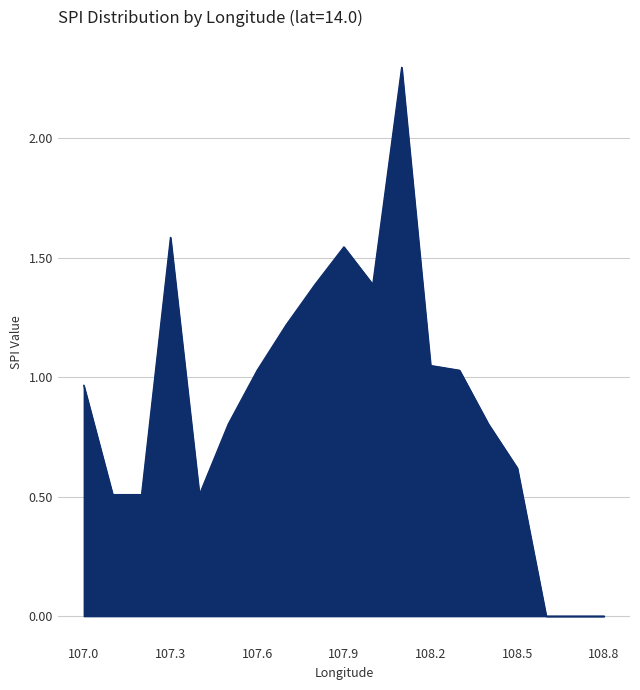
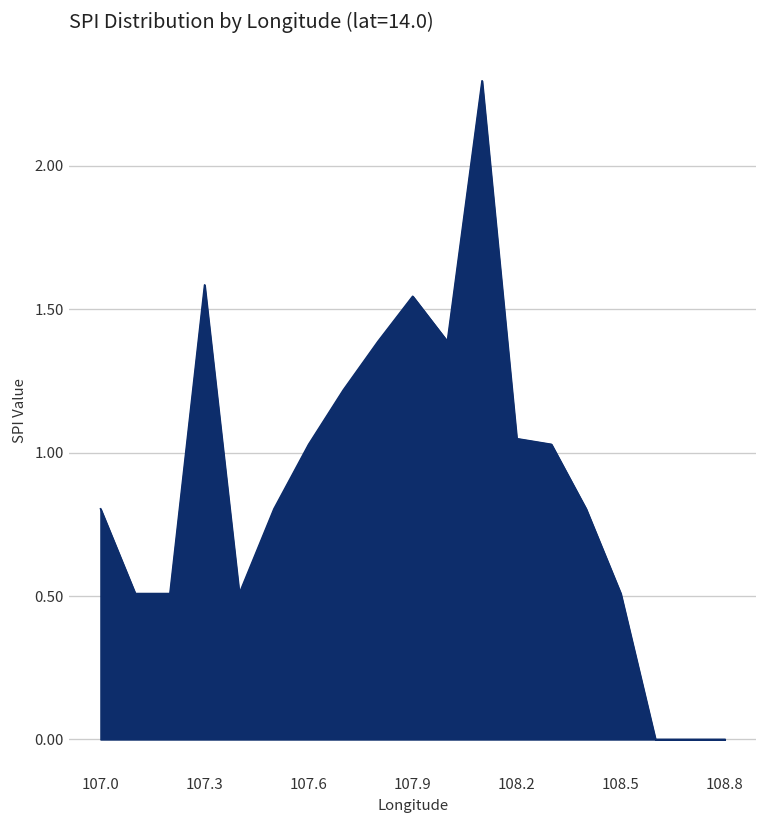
107.0: 0.97 -> 0.80
108.5: 0.62 -> 0.51
